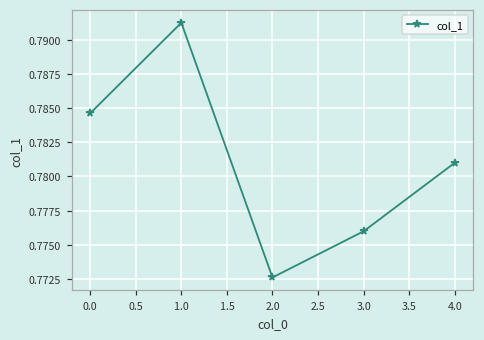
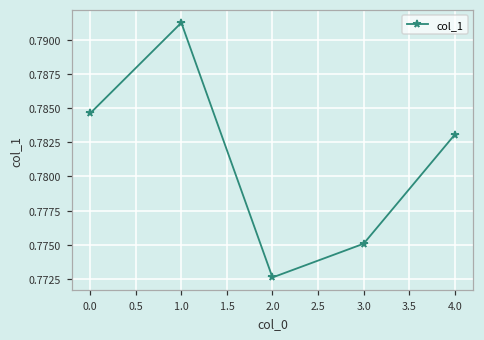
3.0: 0.7760 -> 0.7751
4.0: 0.7810 -> 0.7831
